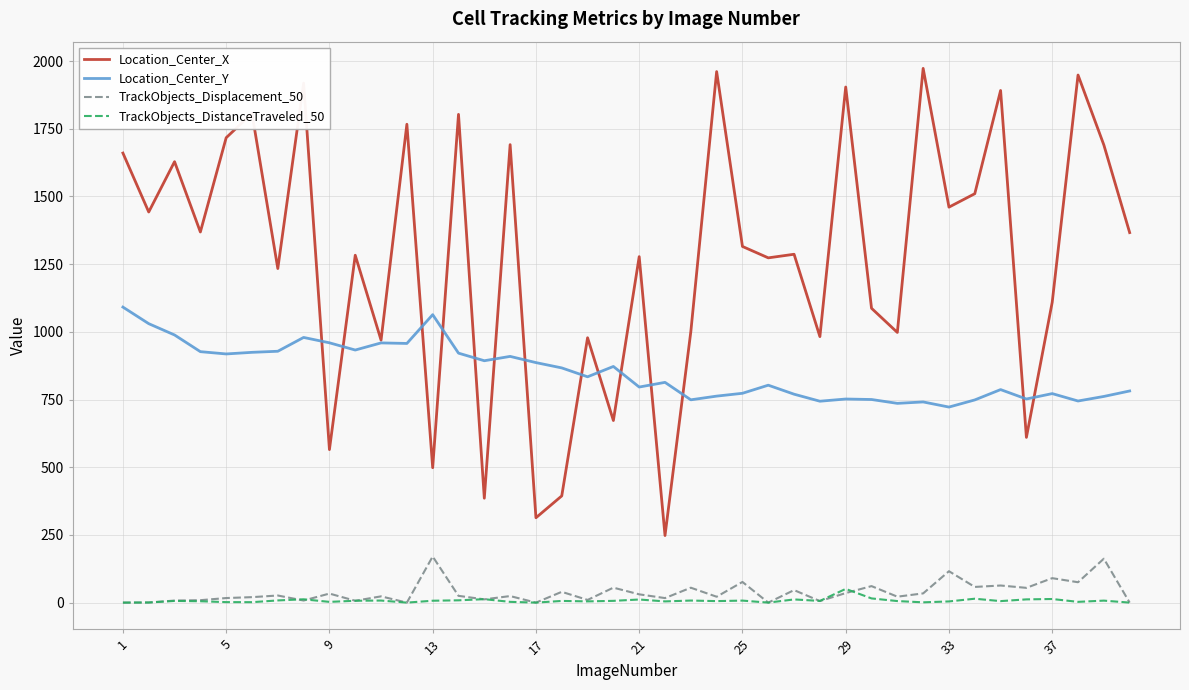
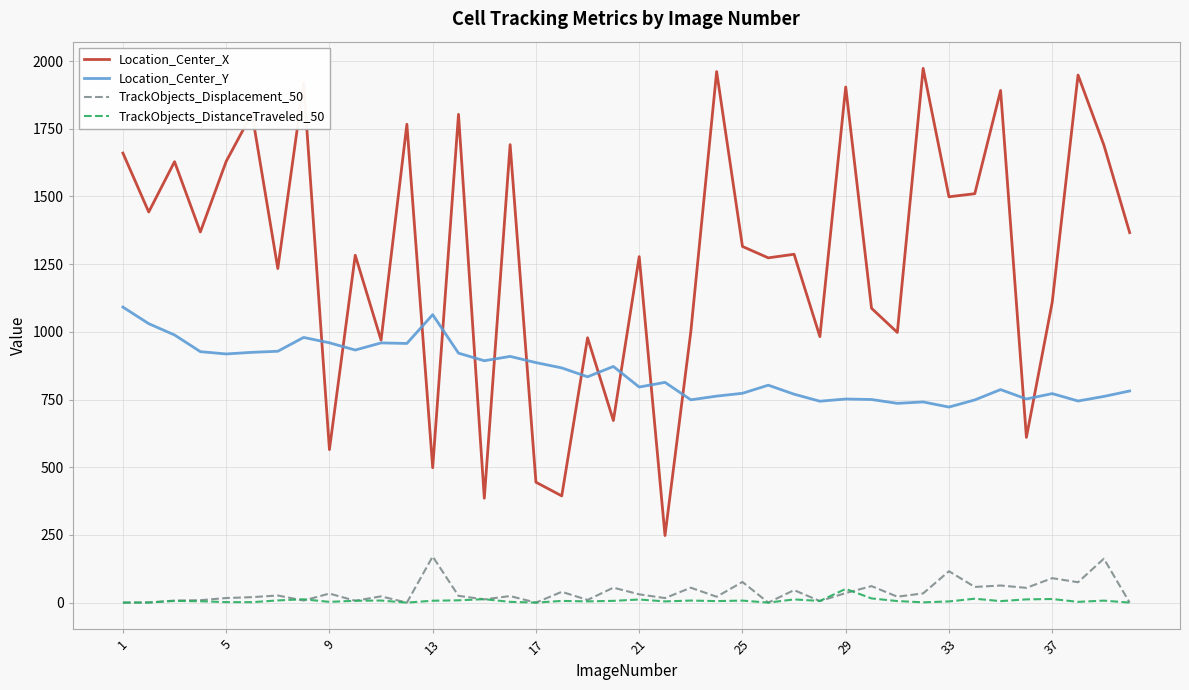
Location_Center_X, 5: 1720 -> 1630
Location_Center_X, 17: 310 -> 440
Location_Center_X, 33: 1460 -> 1500
